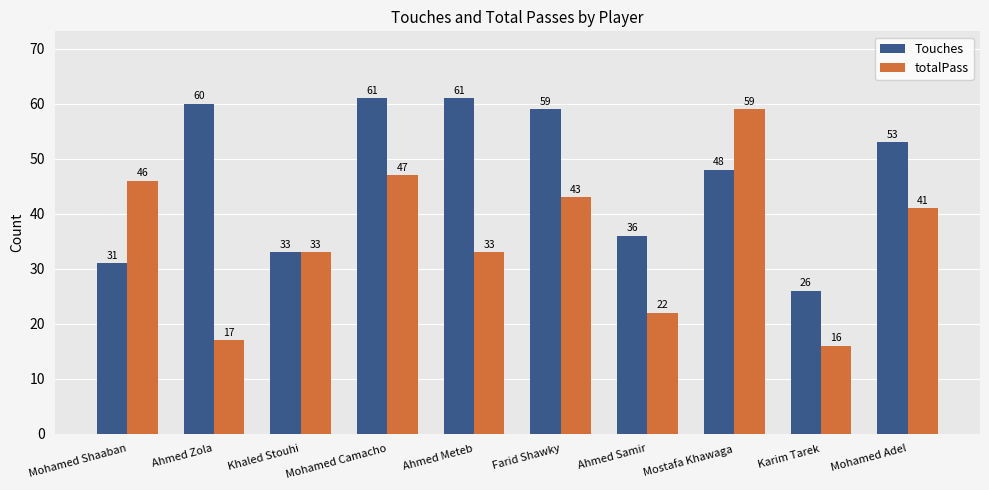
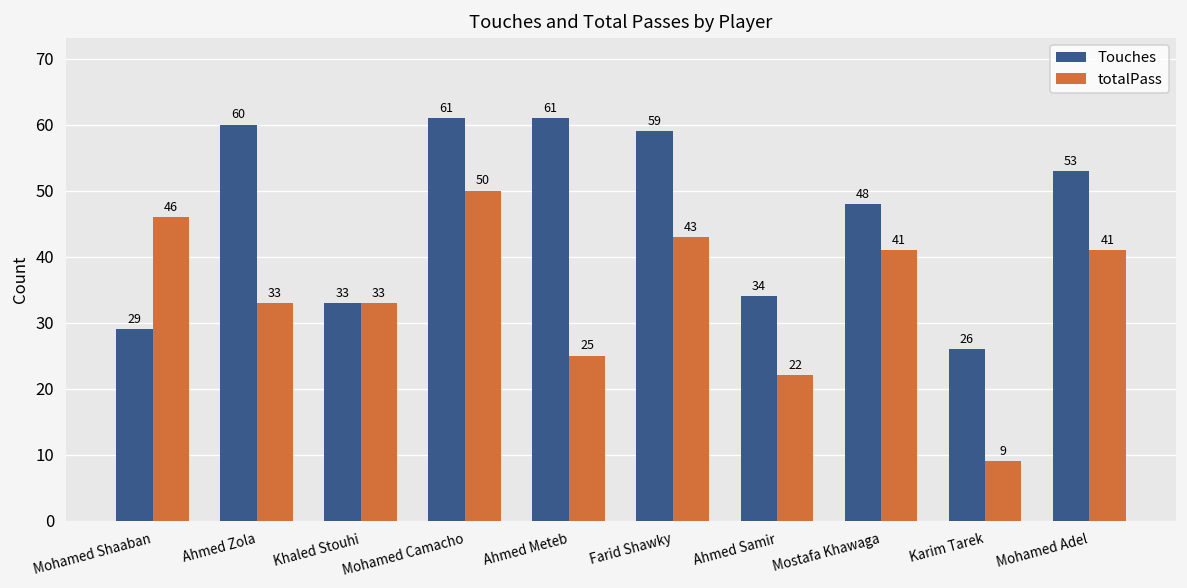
Touches, Mohamed Shaaban: 31 -> 29
totalPass, Ahmed Zola: 17 -> 33
totalPass, Mohamed Camacho: 47 -> 50
totalPass, Ahmed Meteb: 33 -> 25
Touches, Ahmed Samir: 36 -> 34
totalPass, Mostafa Khawaga: 59 -> 41
totalPass, Karim Tarek: 16 -> 9
